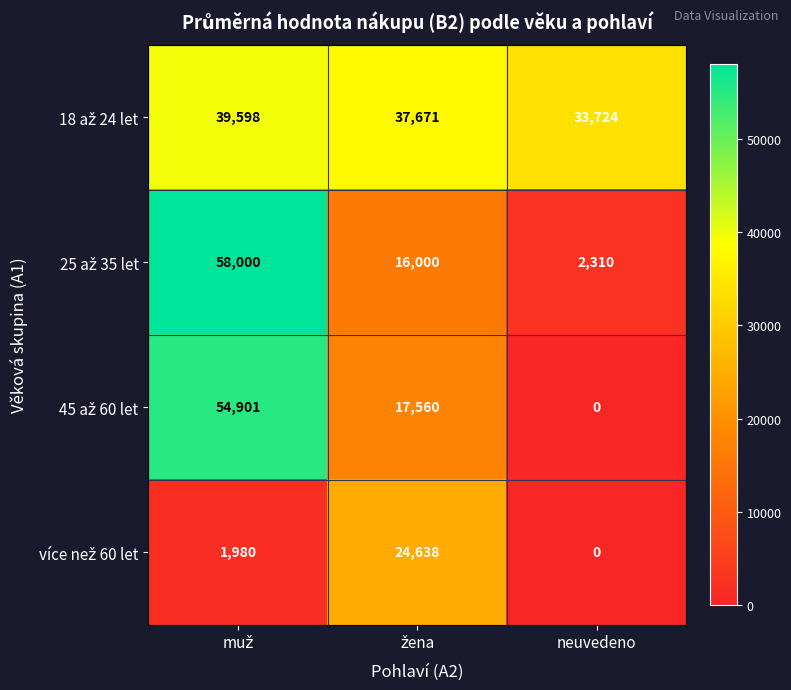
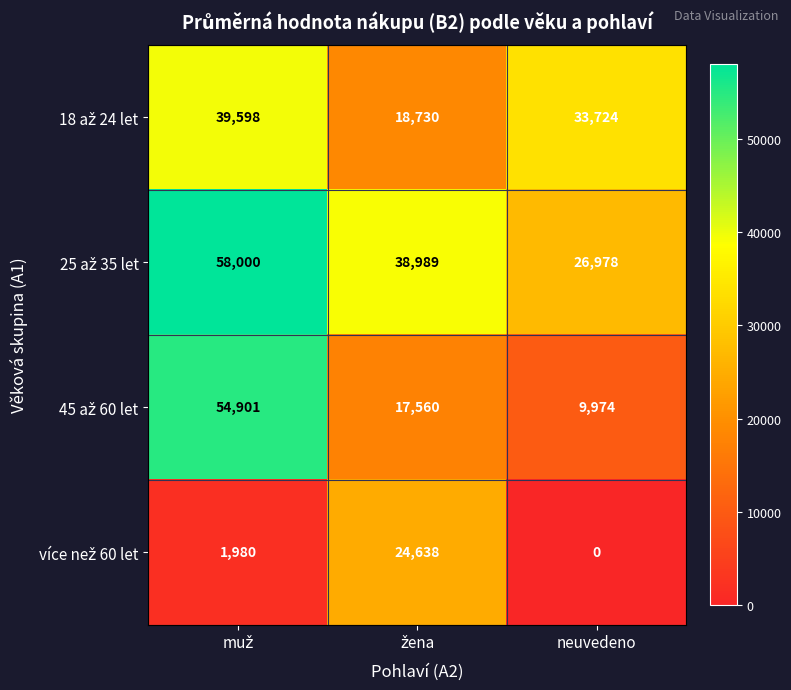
18 až 24 let, žena: 37,671 -> 18,730
25 až 35 let, žena: 16,000 -> 38,989
25 až 35 let, neuvedeno: 2,310 -> 26,978
45 až 60 let, neuvedeno: 0 -> 9,974
